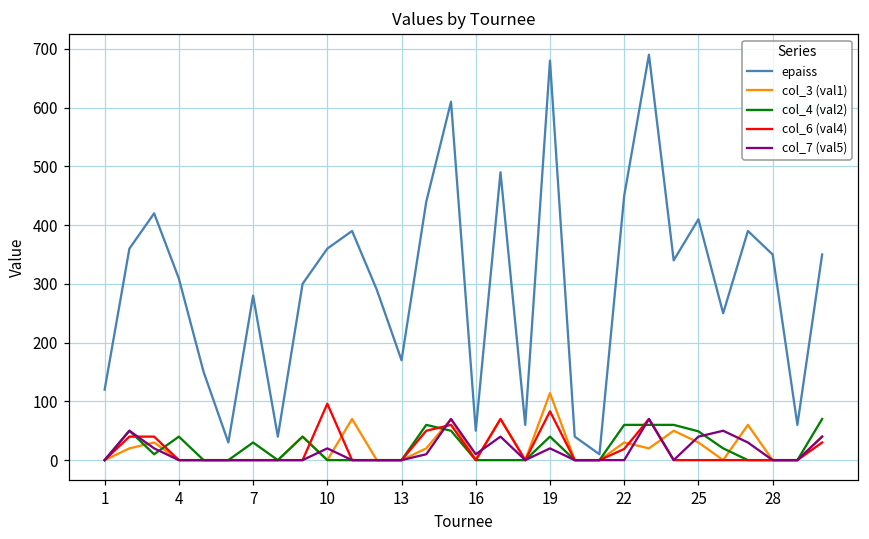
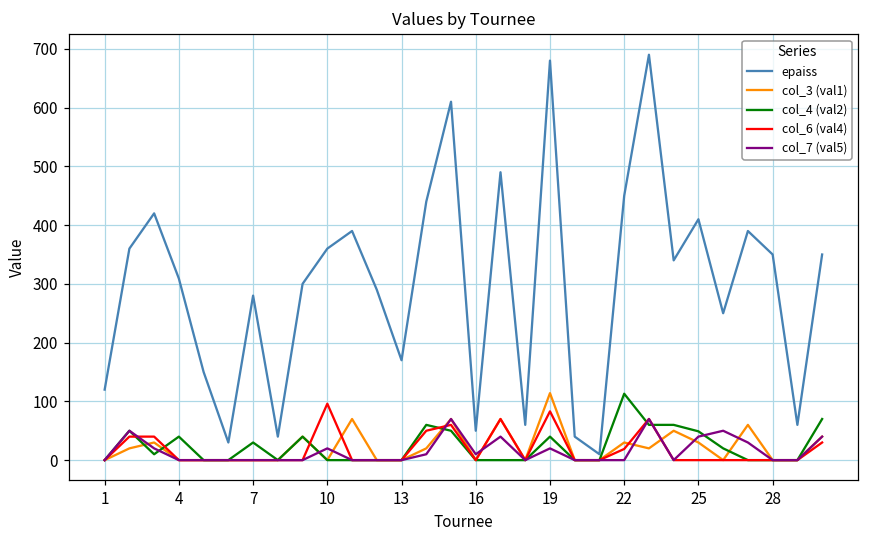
col_4 (val2), 22: 60 -> 110
